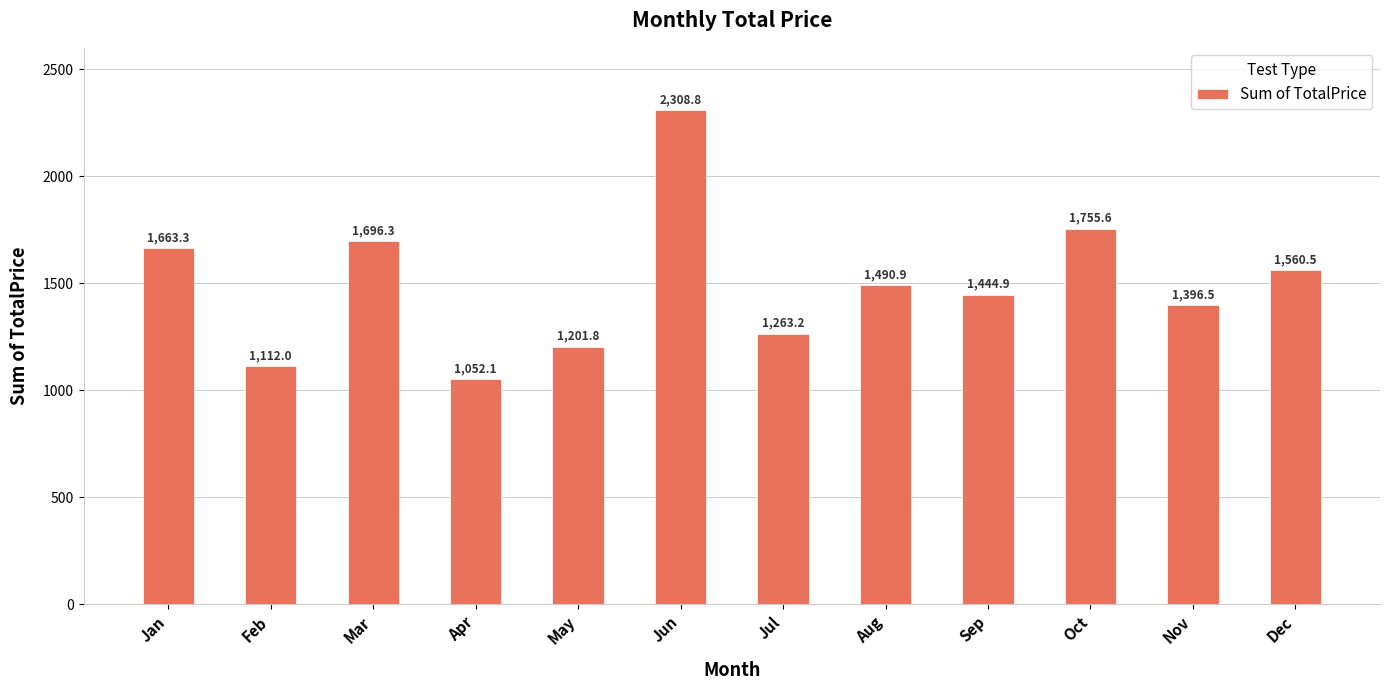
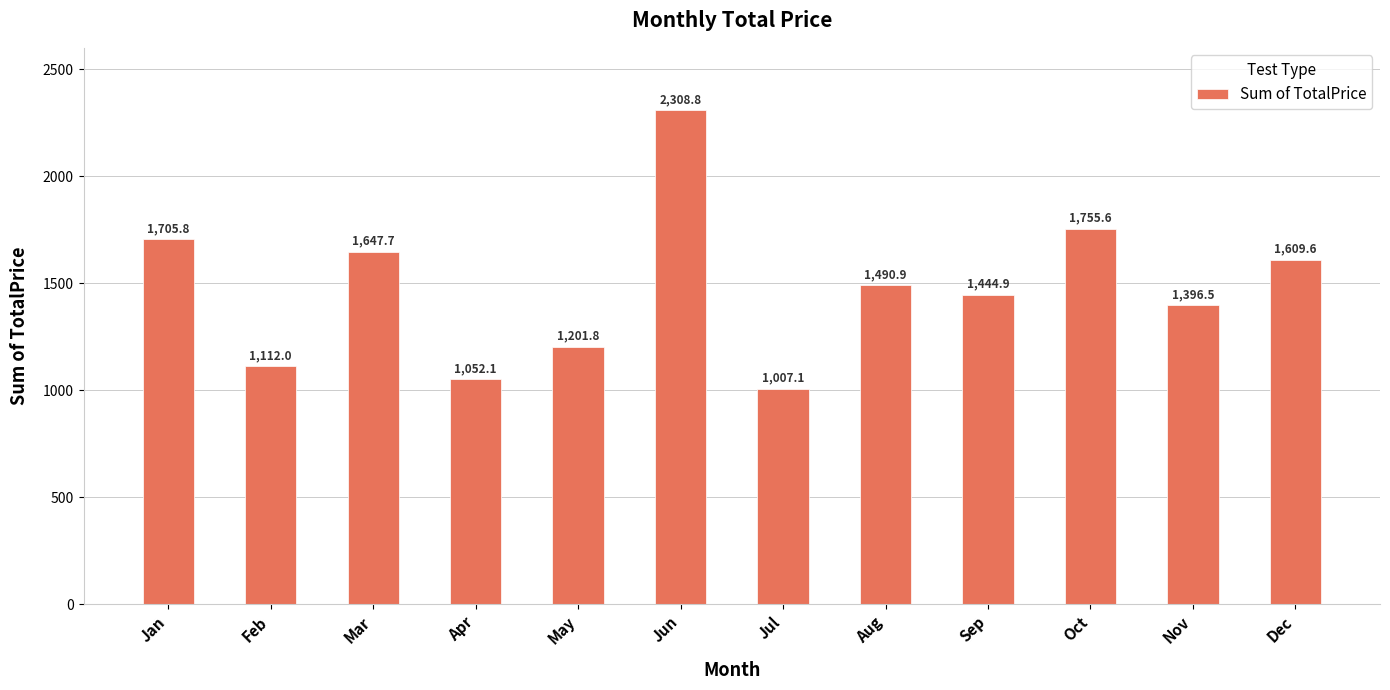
Jan: 1,663.3 -> 1,705.8
Mar: 1,696.3 -> 1,647.7
Jul: 1,263.2 -> 1,007.1
Dec: 1,560.5 -> 1,609.6
